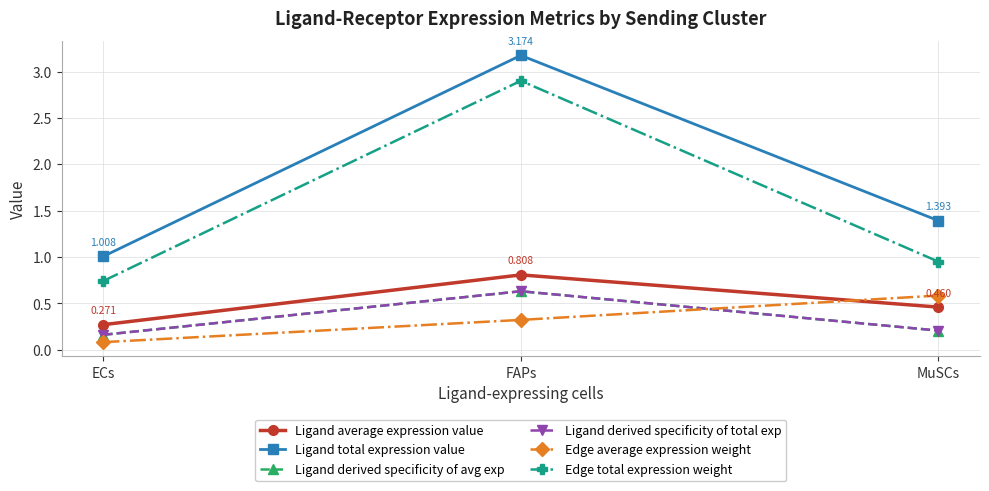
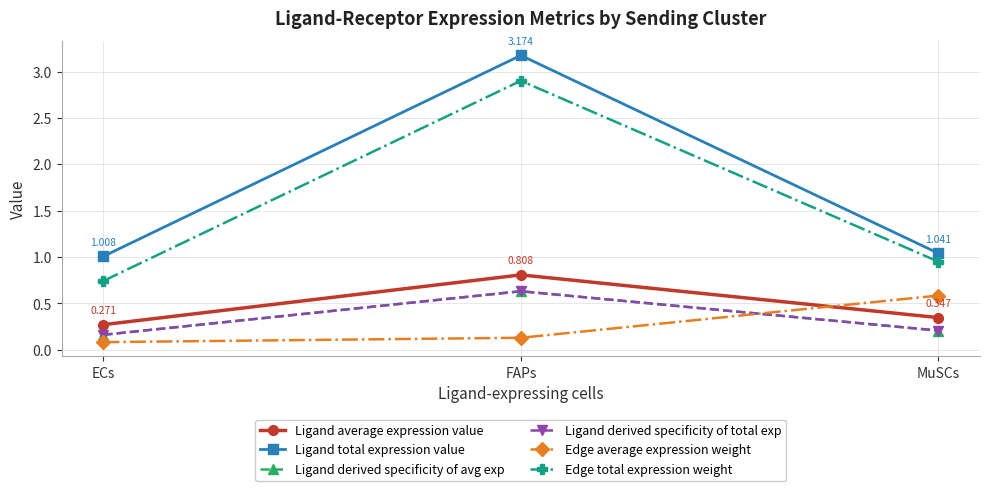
Edge average expression weight, FAPs: 0.3 -> 0.1
Ligand average expression value, MuSCs: 0.460 -> 0.347
Ligand total expression value, MuSCs: 1.393 -> 1.041
